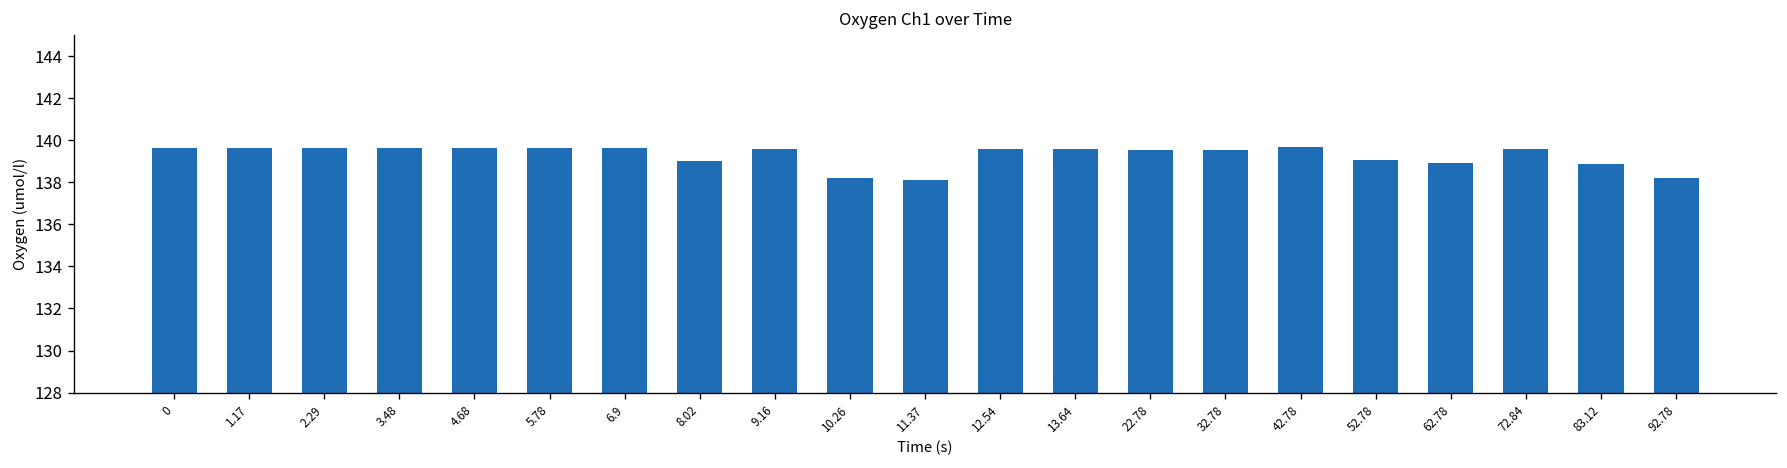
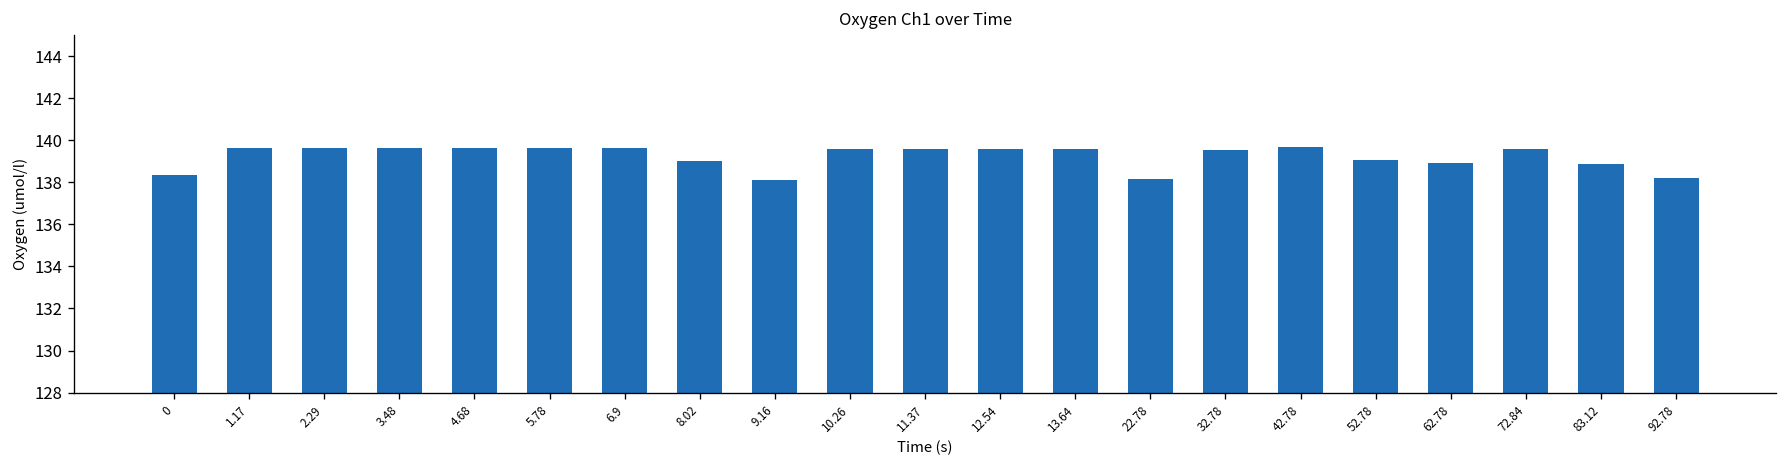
0: 139.6 -> 138.4
9.16: 139.6 -> 138.1
10.26: 138.2 -> 139.6
11.37: 138.1 -> 139.6
22.78: 139.6 -> 138.2
